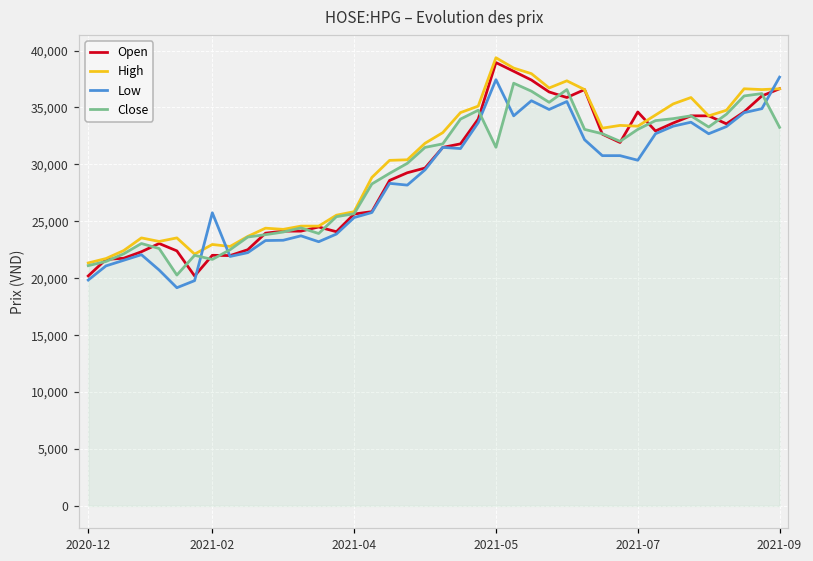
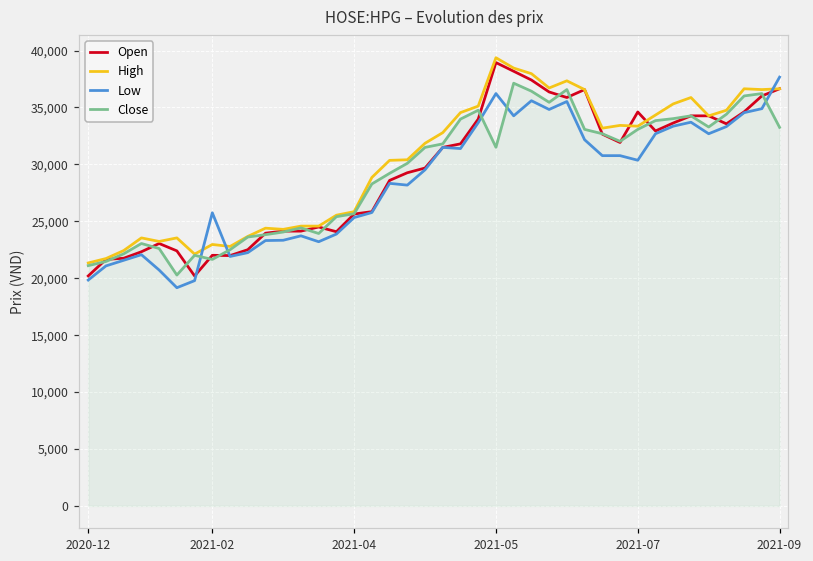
Low, 2021-05: 37,400 -> 36,200
